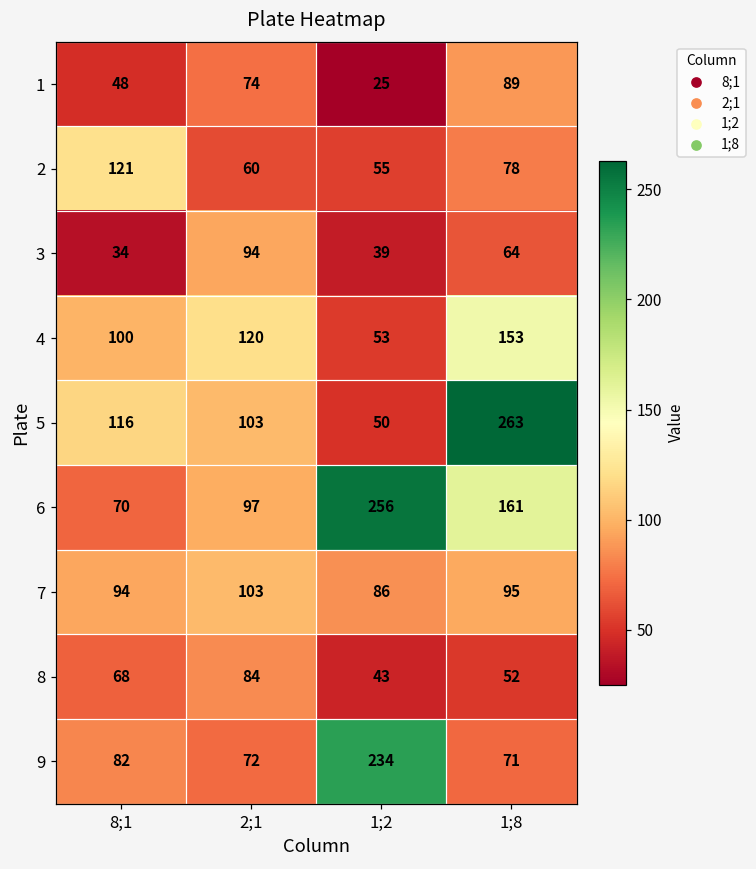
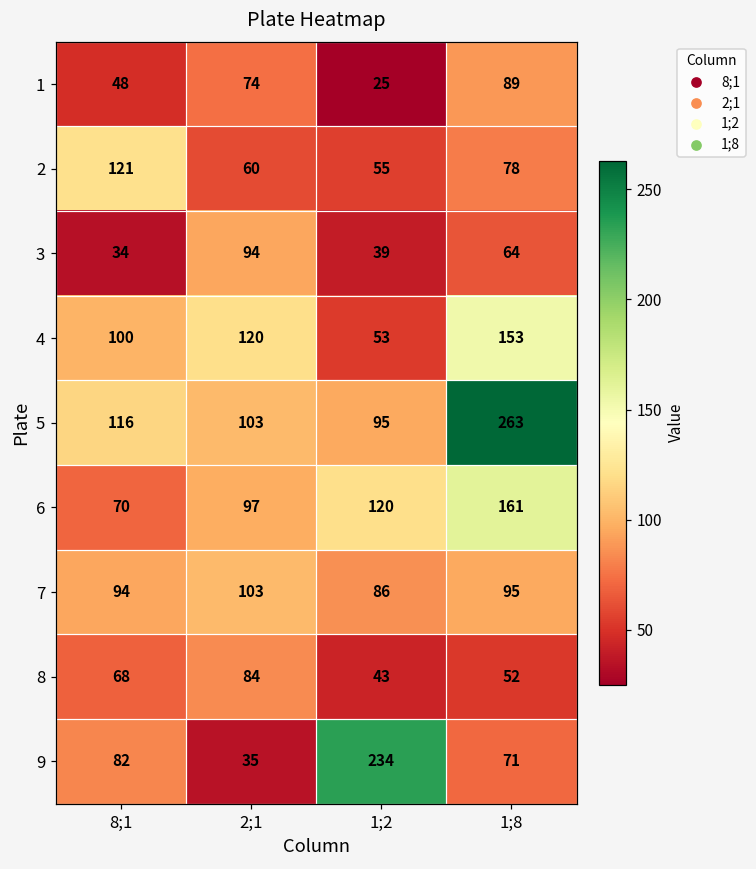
5, 1;2: 50 -> 95
6, 1;2: 256 -> 120
9, 2;1: 72 -> 35
